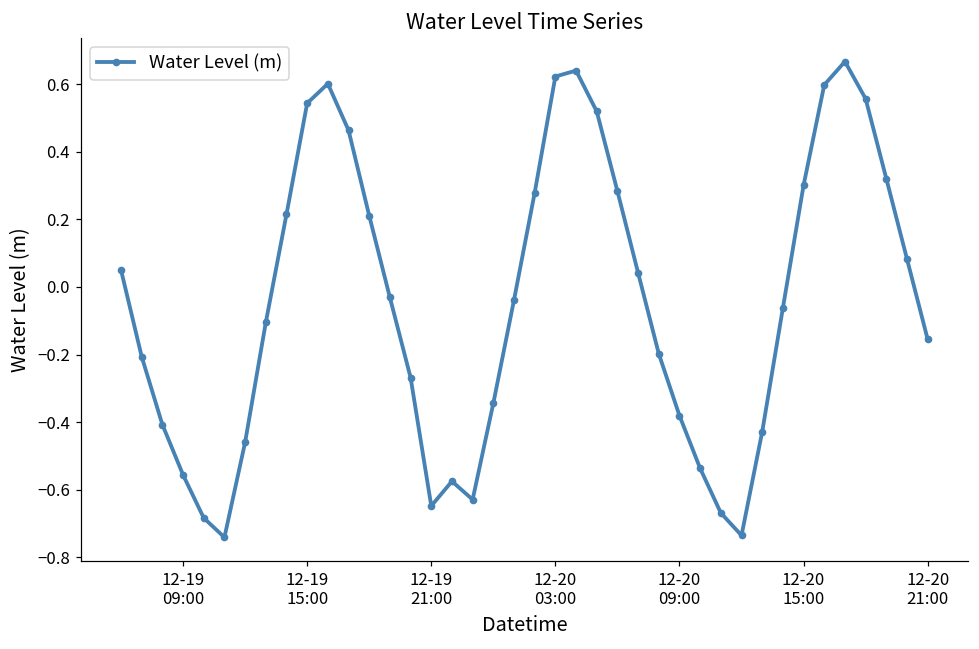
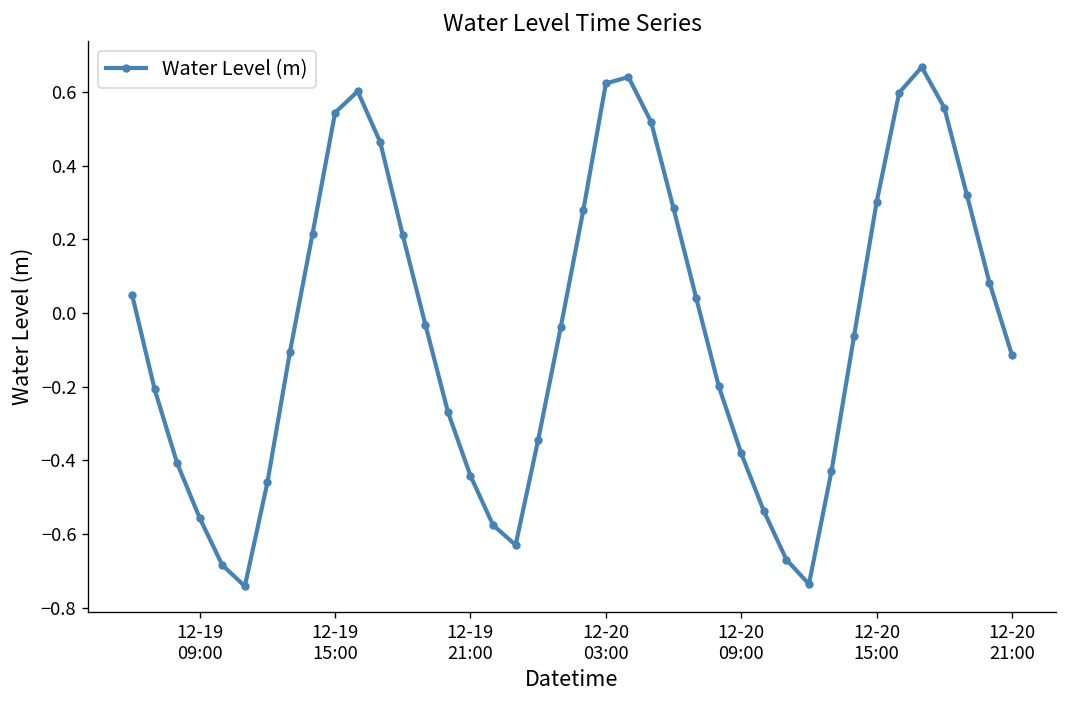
12-19 21:00: -0.65 -> -0.44
12-20 21:00: -0.15 -> -0.11
